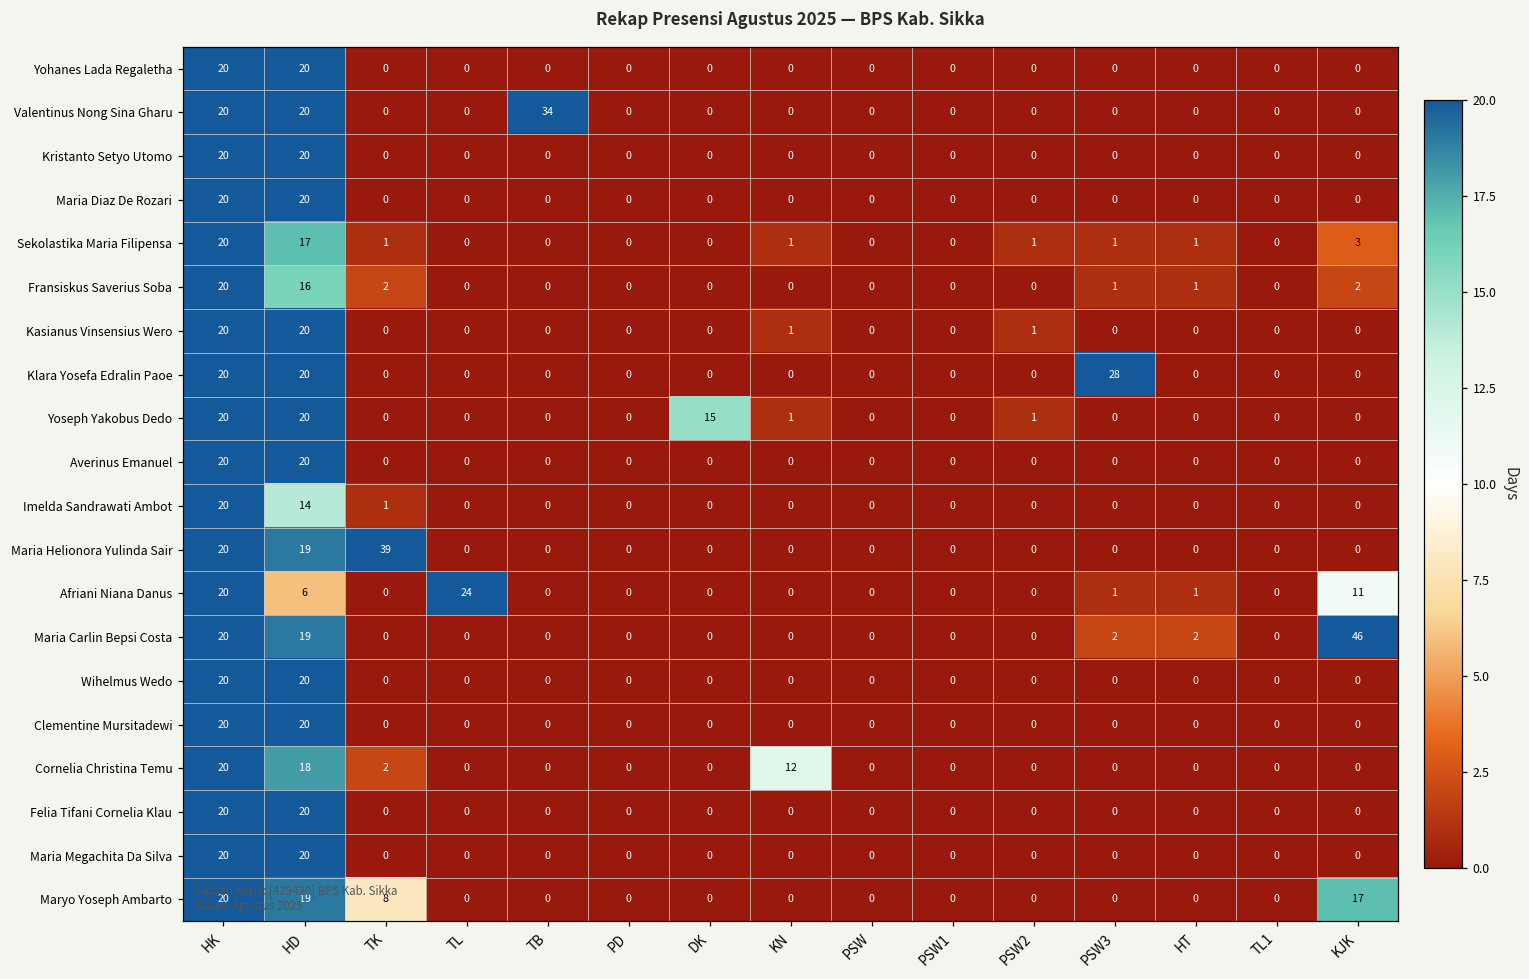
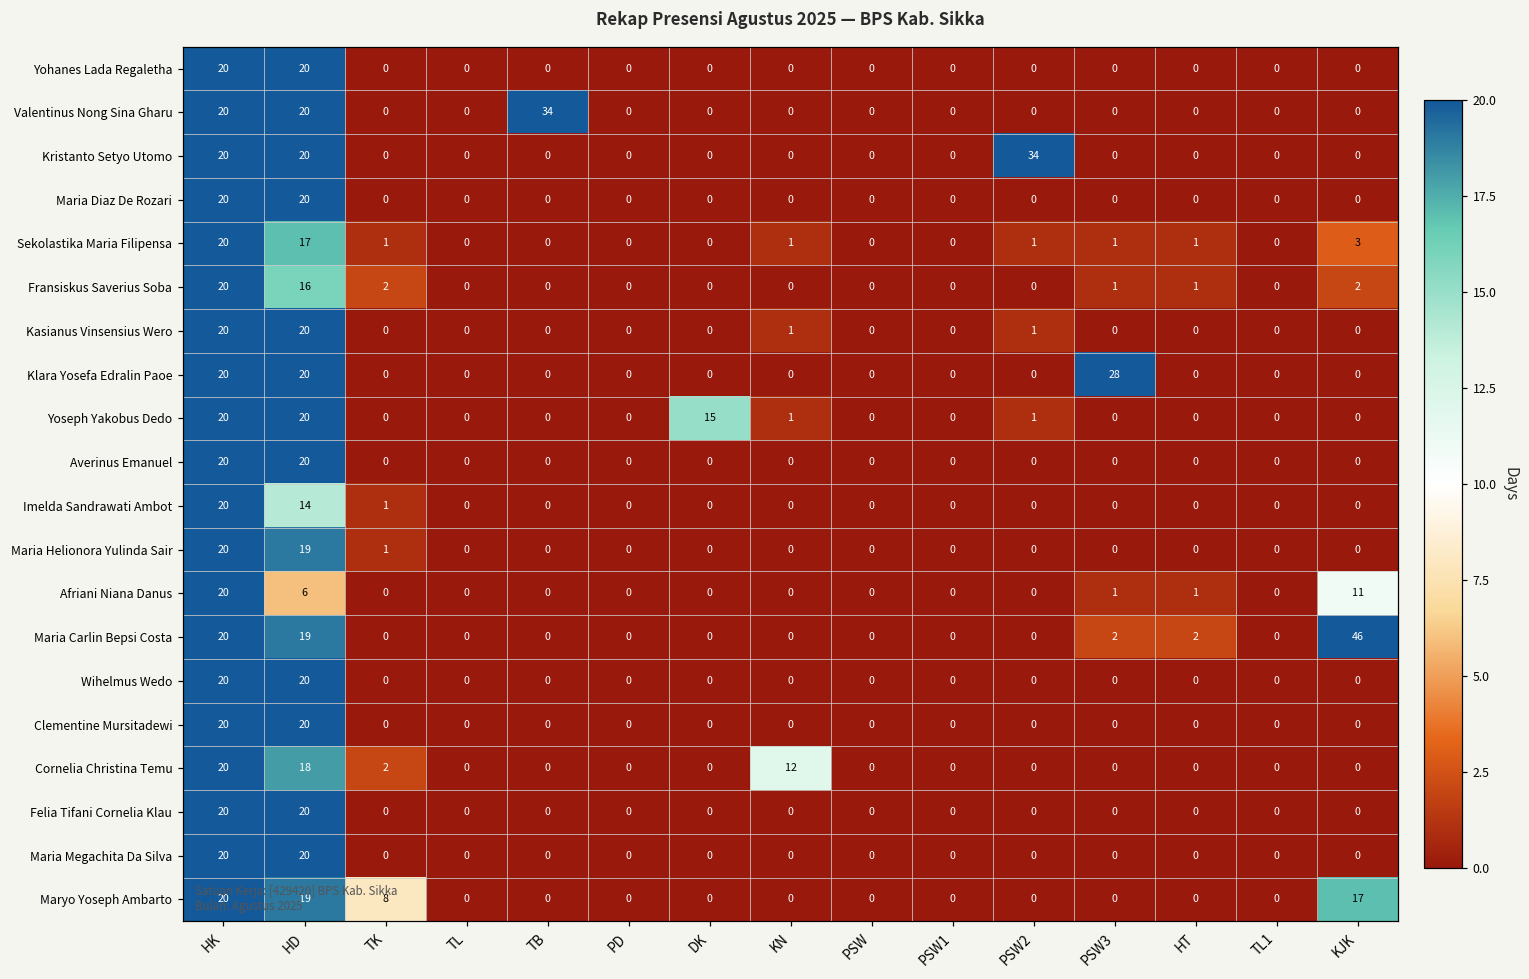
Kristanto Setyo Utomo, PSW2: 0 -> 34
Maria Helionora Yulinda Sair, TK: 39 -> 1
Afriani Niana Danus, TL: 24 -> 0
